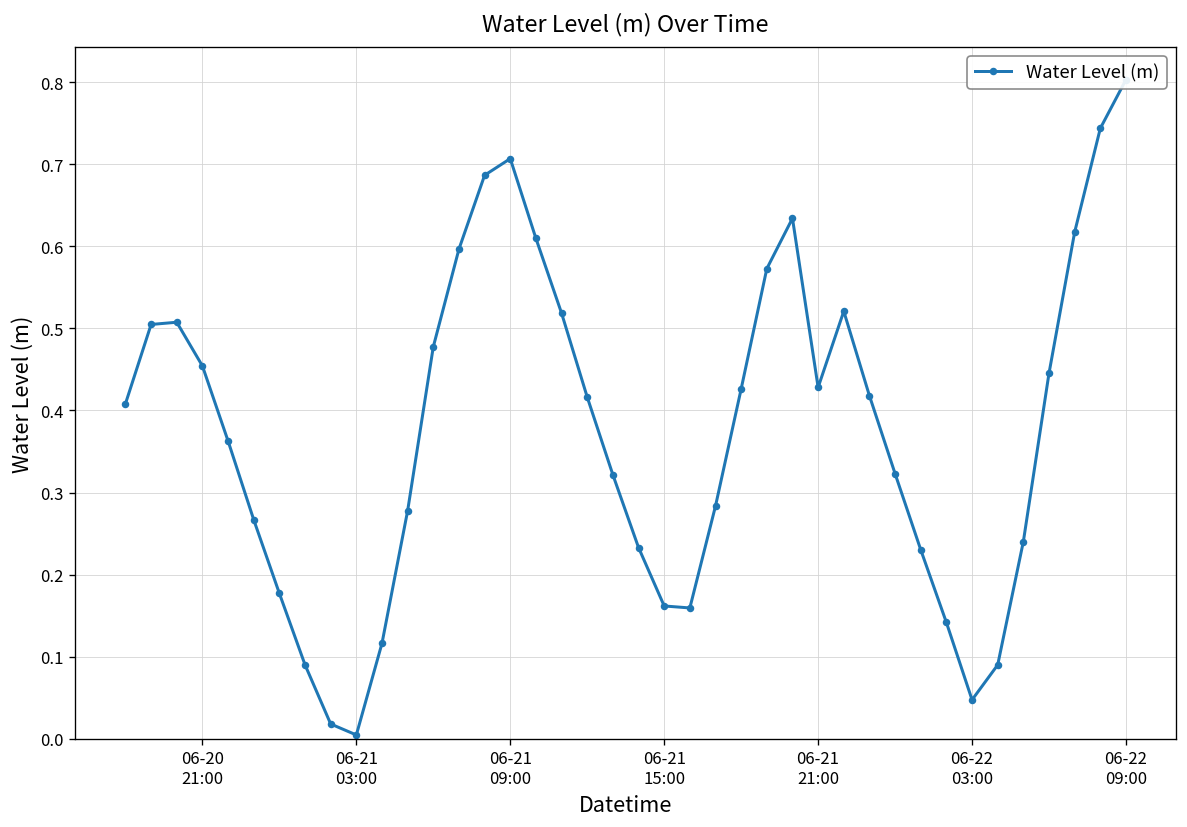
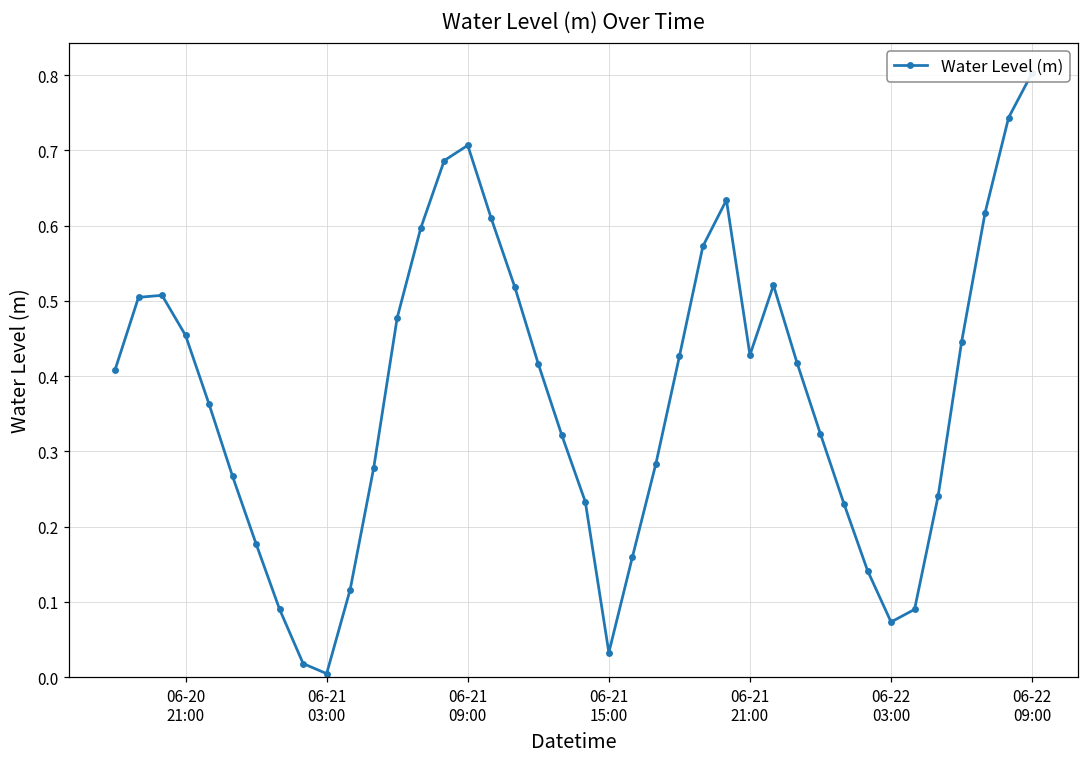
06-21 15:00: 0.16 -> 0.03
06-22 03:00: 0.05 -> 0.07
